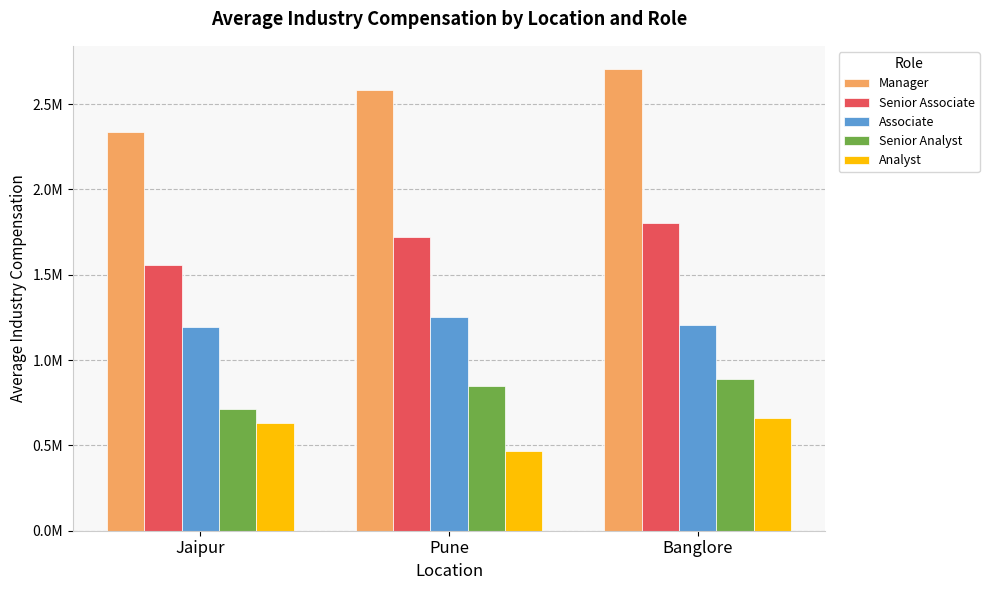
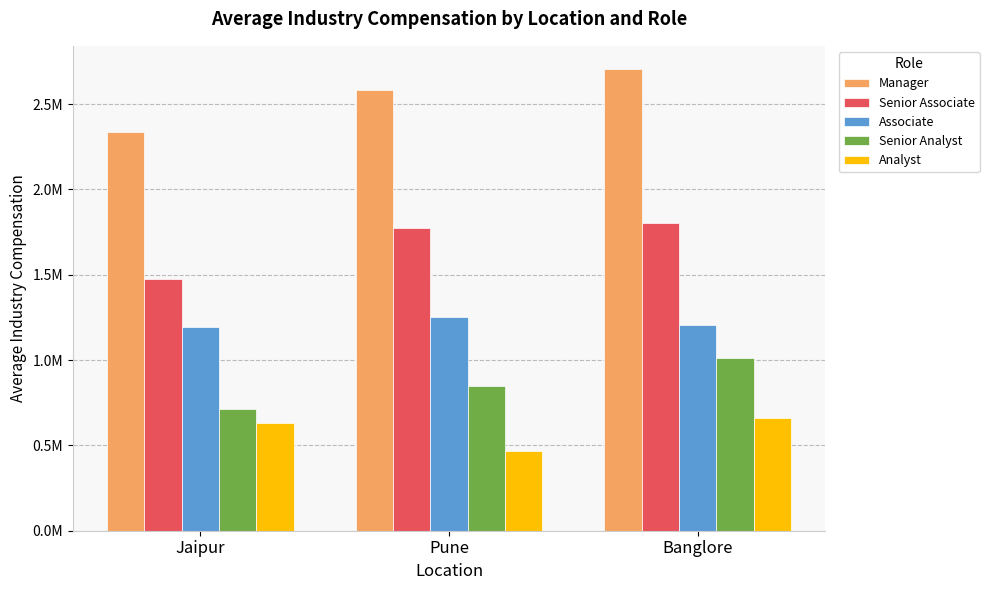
Senior Associate, Jaipur: 1560000 -> 1470000
Senior Associate, Pune: 1720000 -> 1780000
Senior Analyst, Banglore: 890000 -> 1010000
